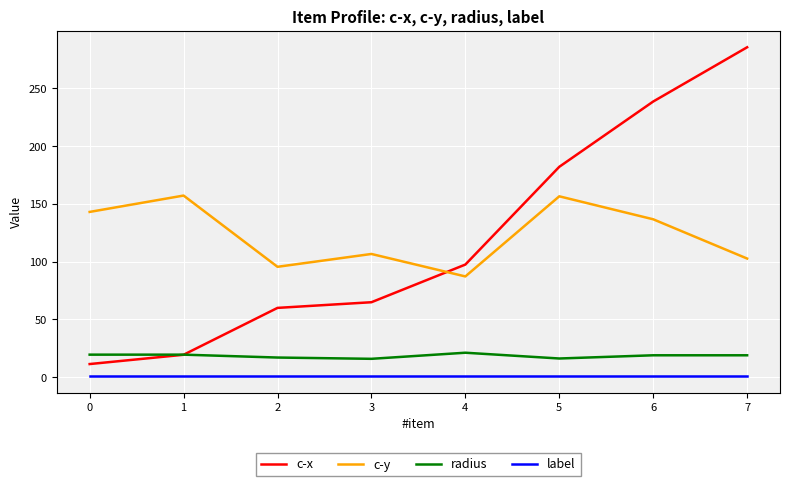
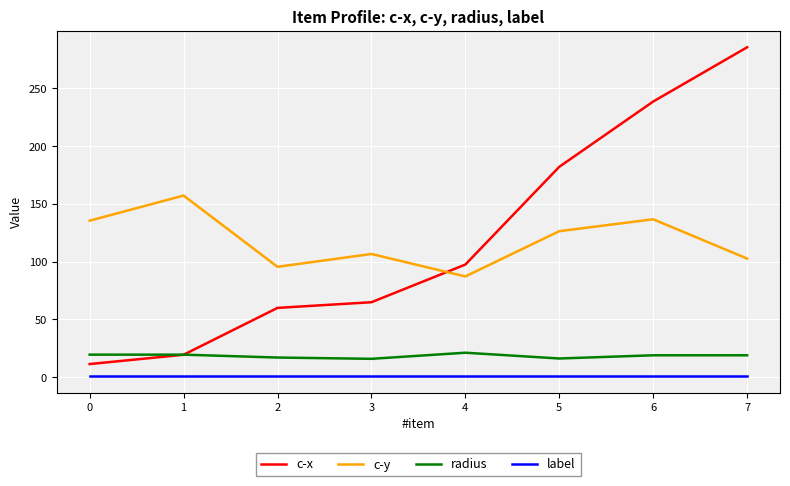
c-y, 0: 143 -> 135
c-y, 5: 157 -> 126
